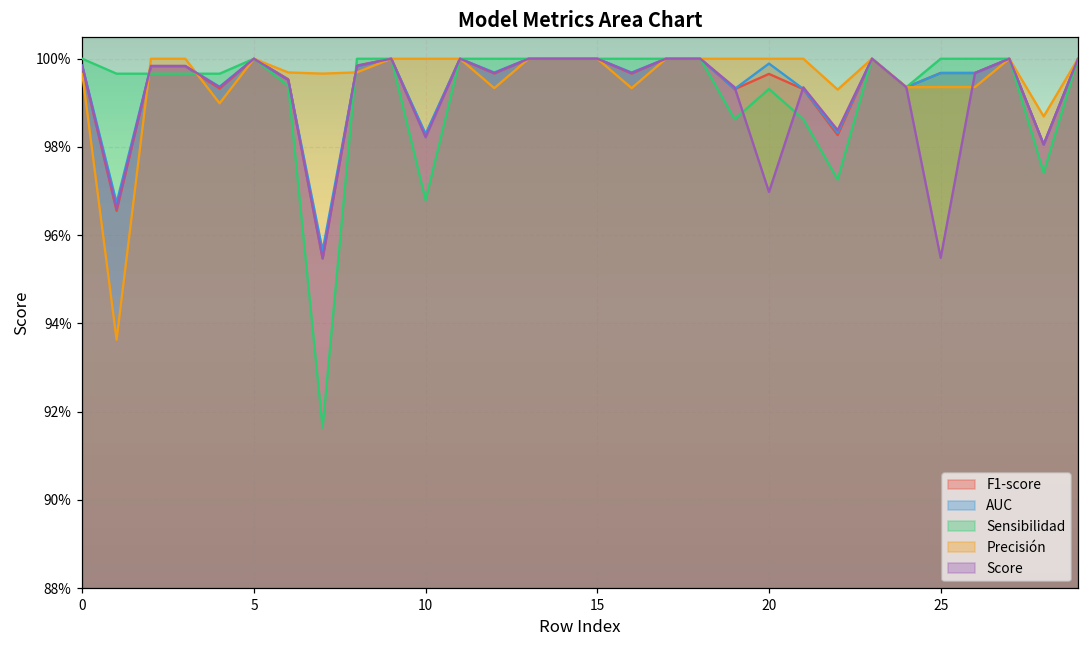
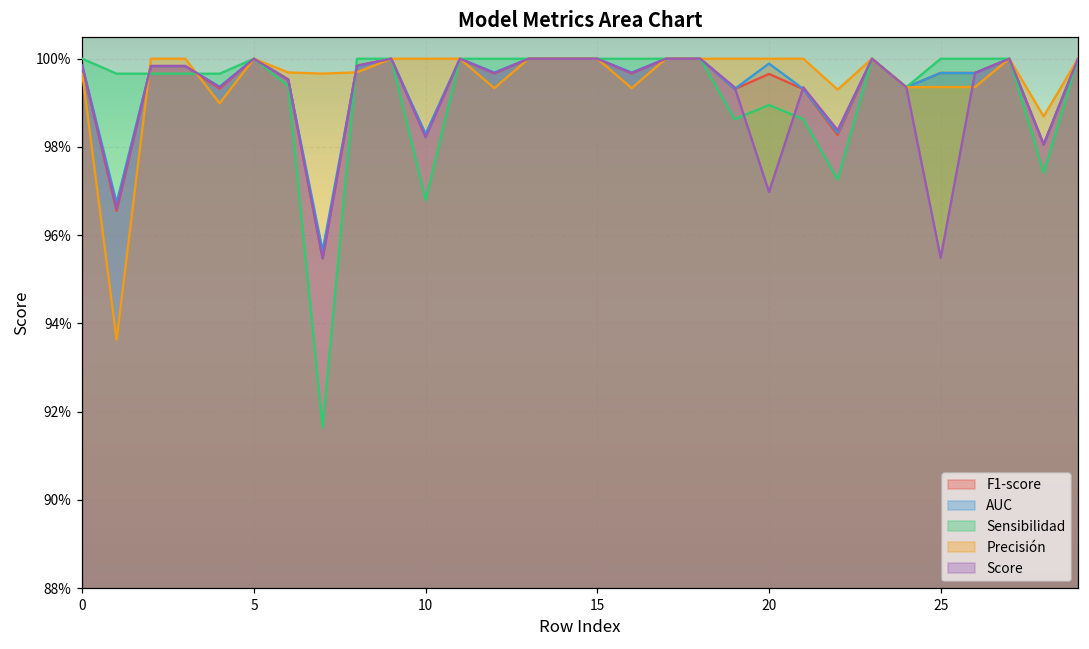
Sensibilidad, 20: 99.3% -> 99.0%
